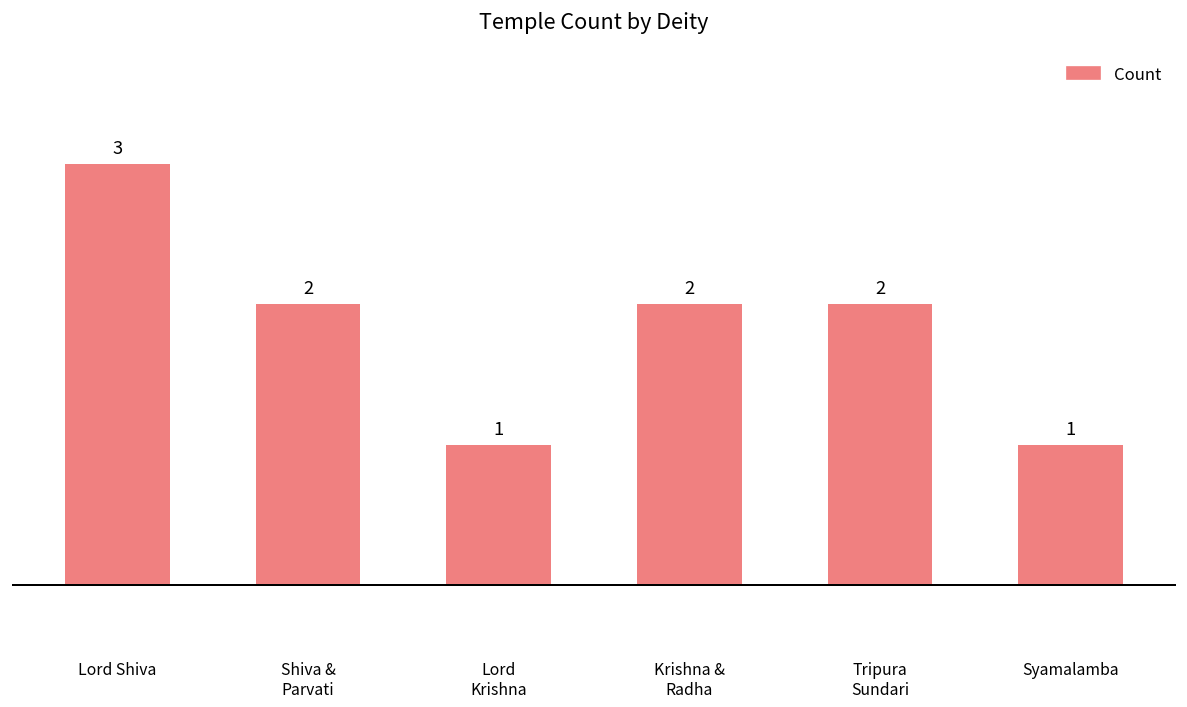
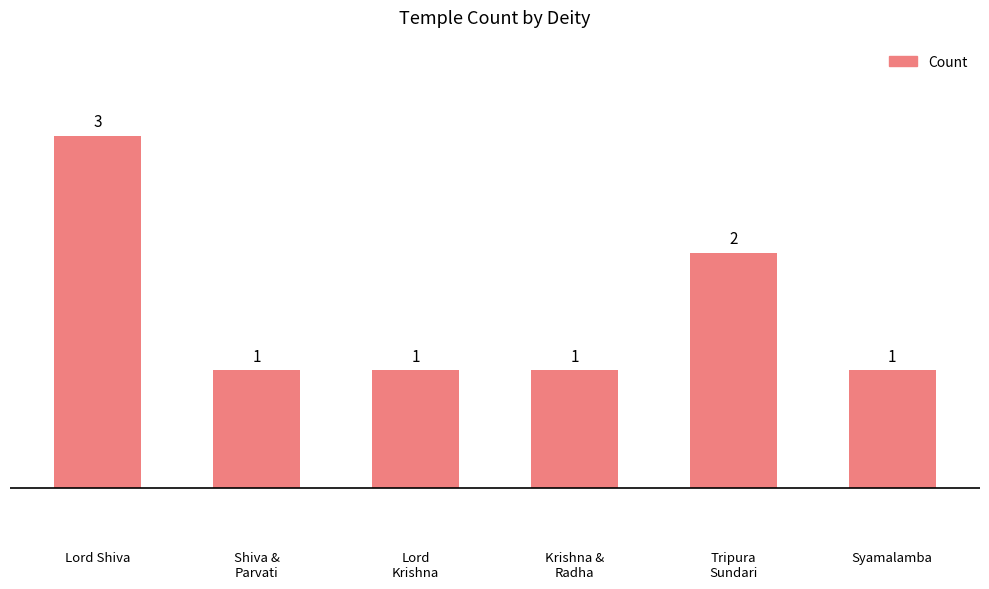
Shiva & Parvati: 2 -> 1
Krishna & Radha: 2 -> 1
